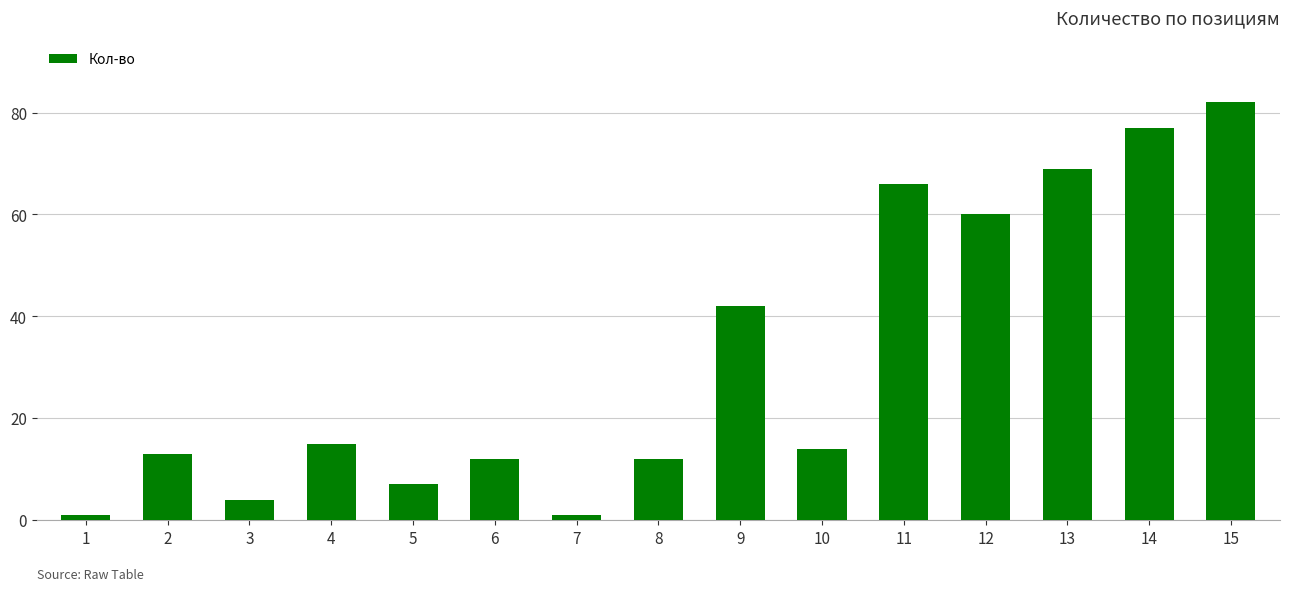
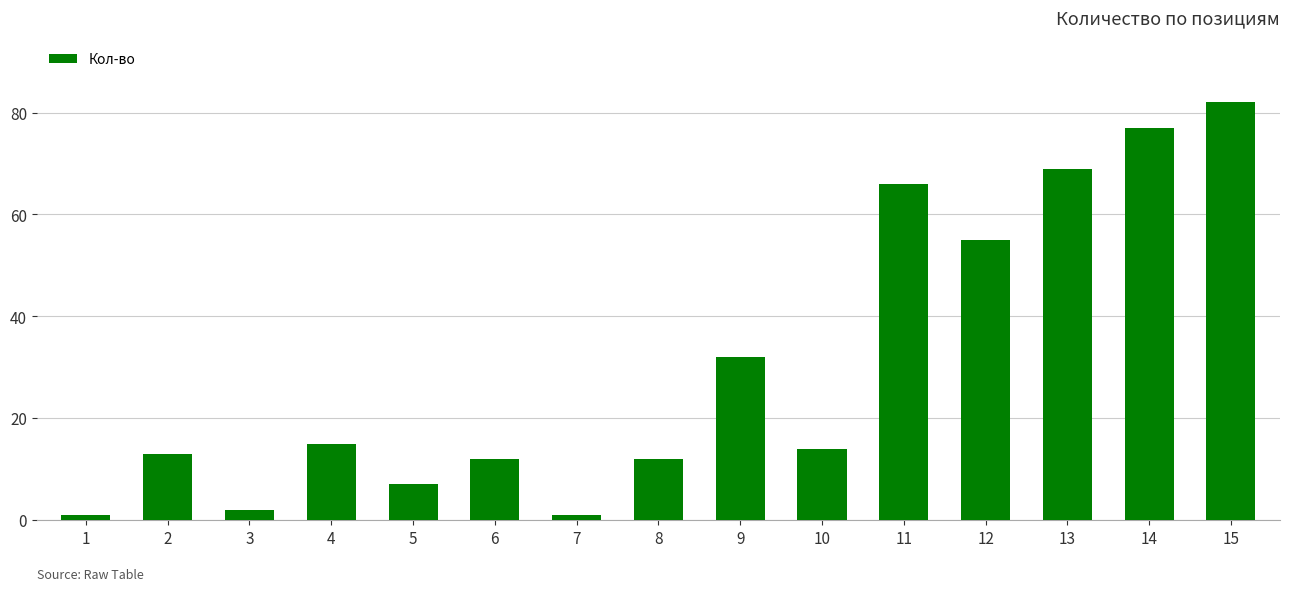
3: 4 -> 2
9: 42 -> 32
12: 60 -> 55
